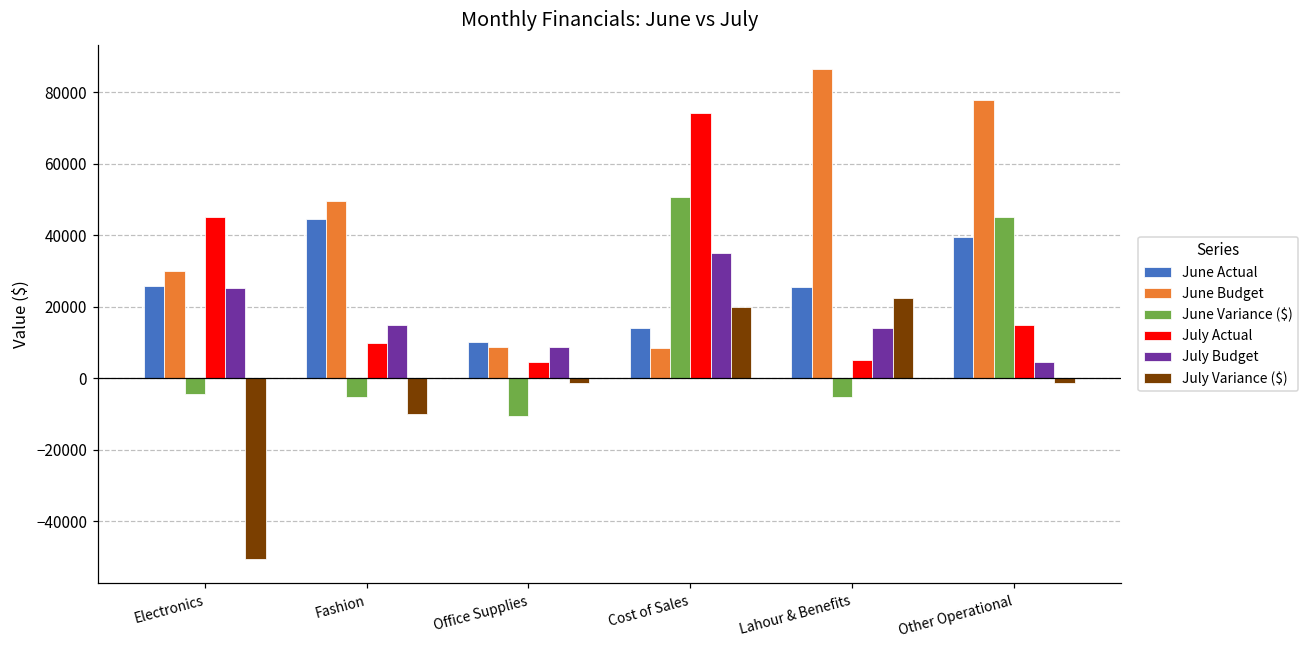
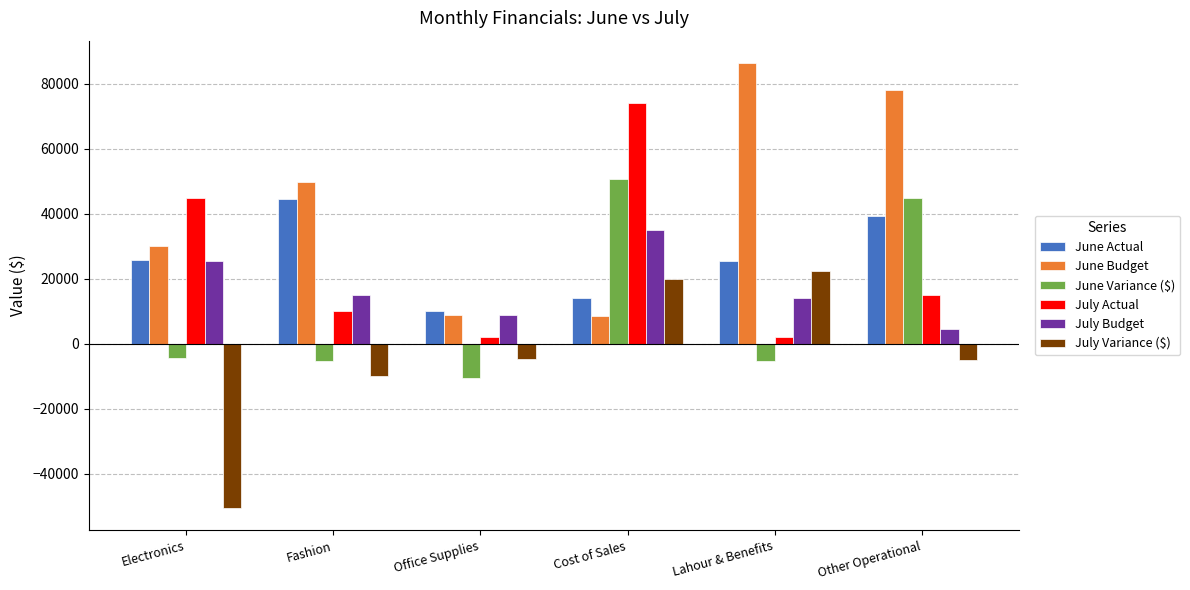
July Actual, Office Supplies: 5000 -> 2000
July Variance ($), Office Supplies: -1000 -> -5000
July Actual, Lahour & Benefits: 5000 -> 2000
July Variance ($), Other Operational: -1000 -> -5000
